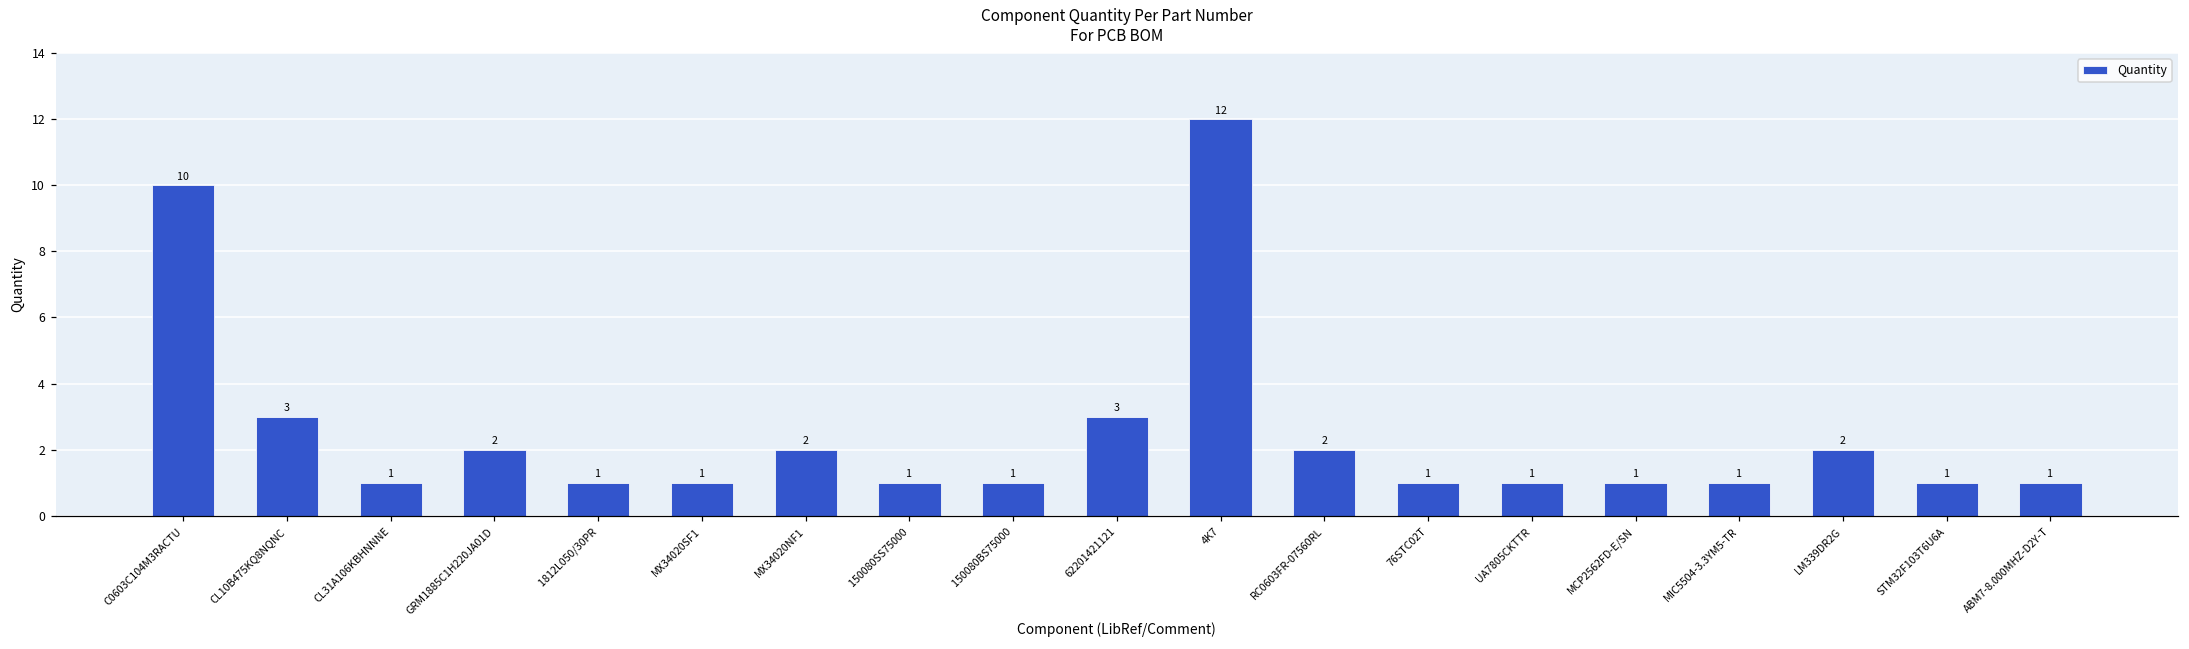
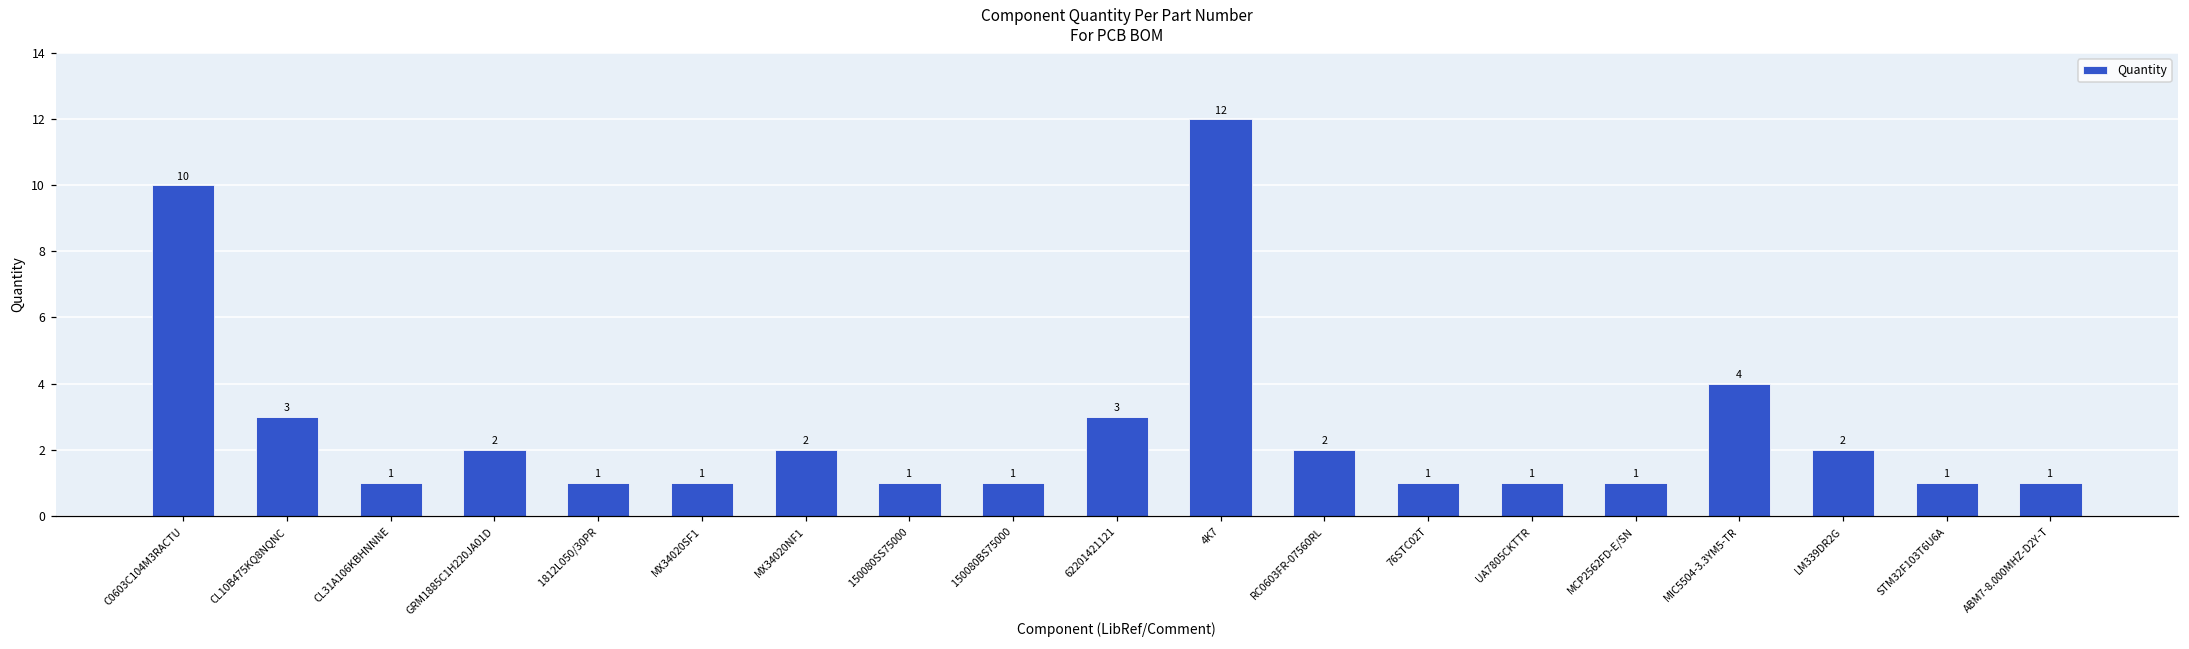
MIC5504-3.3YM5-TR: 1 -> 4
